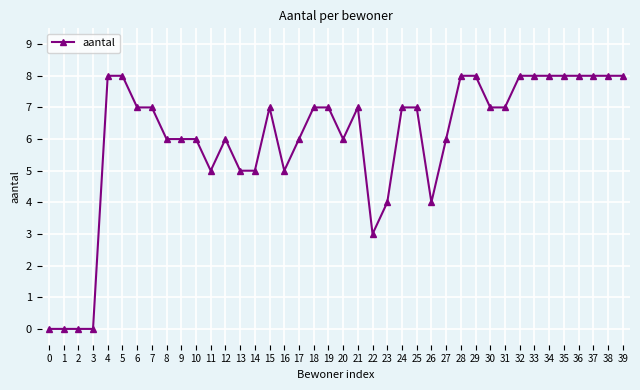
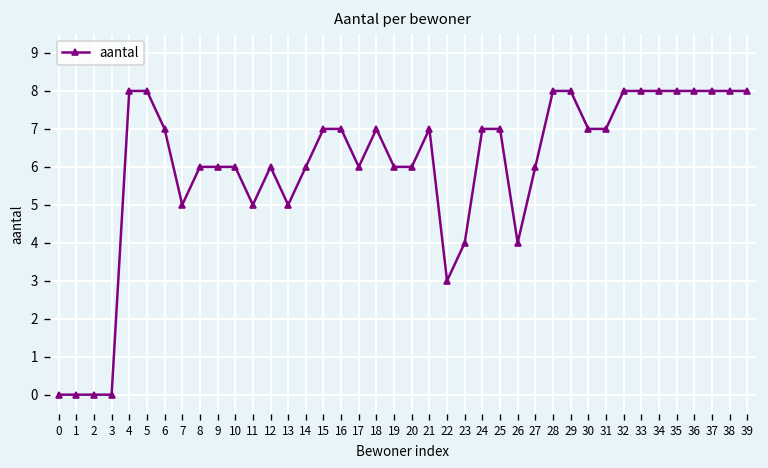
7: 7 -> 5
14: 5 -> 6
16: 5 -> 7
19: 7 -> 6
